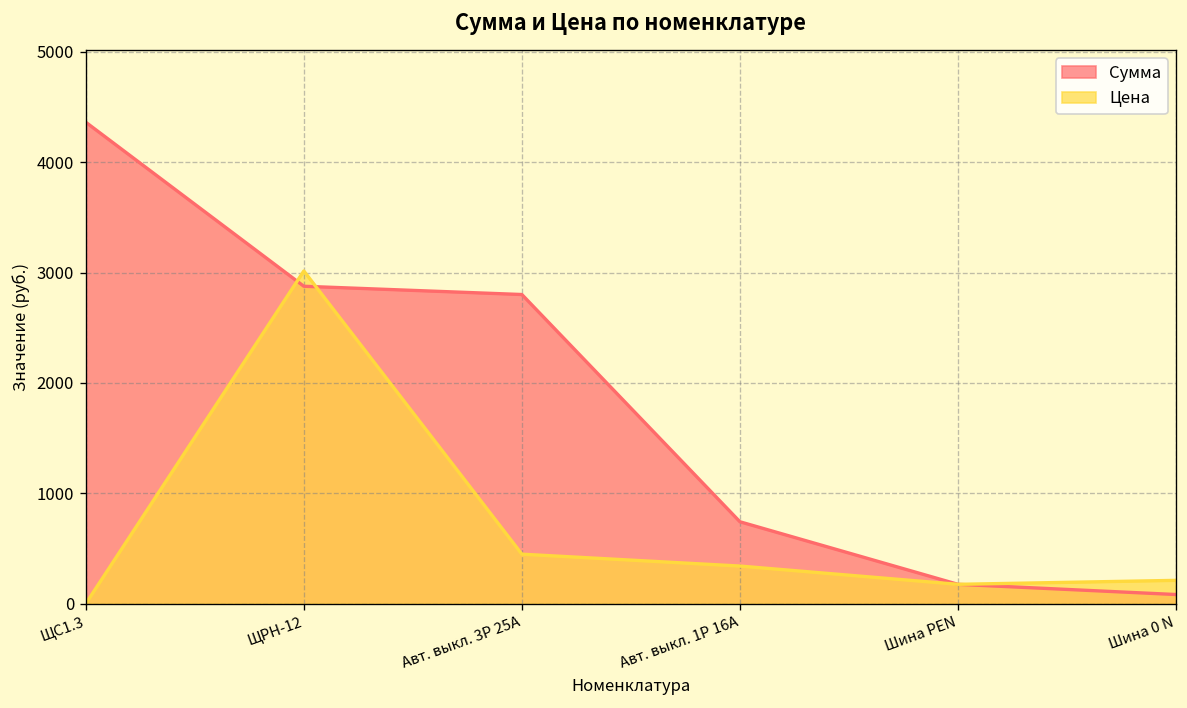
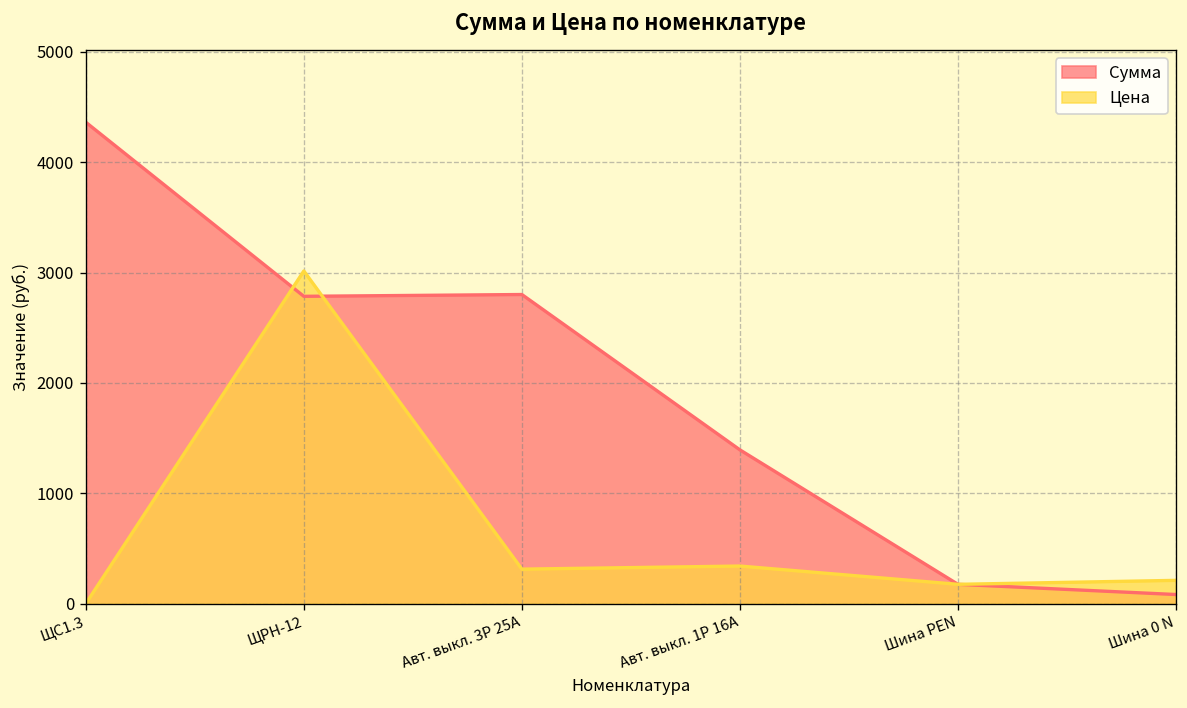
Сумма, ЩРН-12: 2900 -> 2800
Цена, Авт. выкл. 3P 25А: 400 -> 300
Сумма, Авт. выкл. 1P 16А: 700 -> 1400
